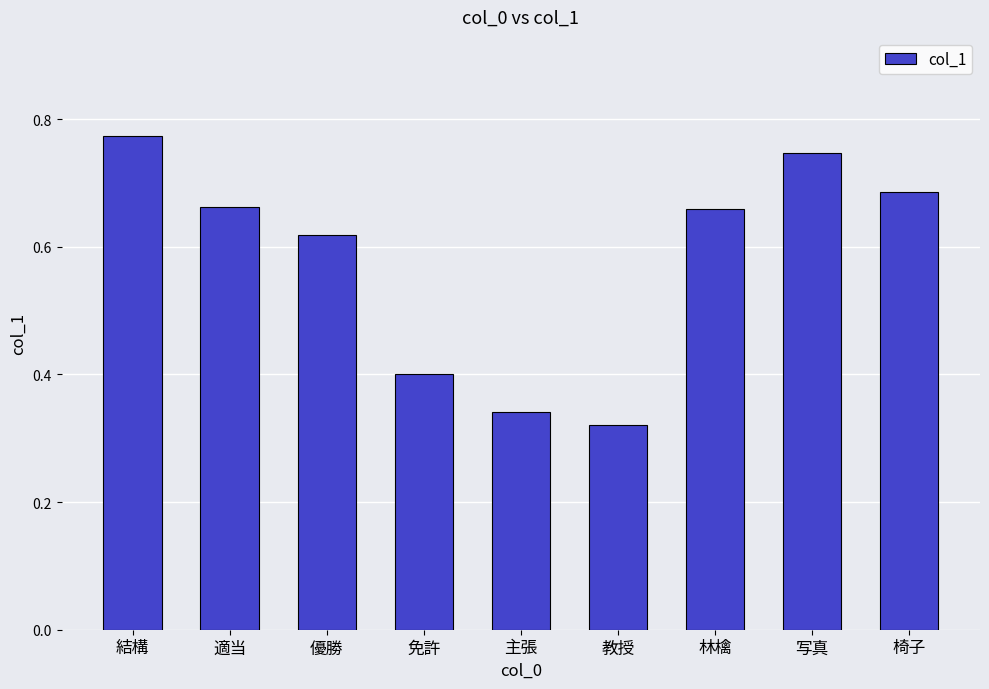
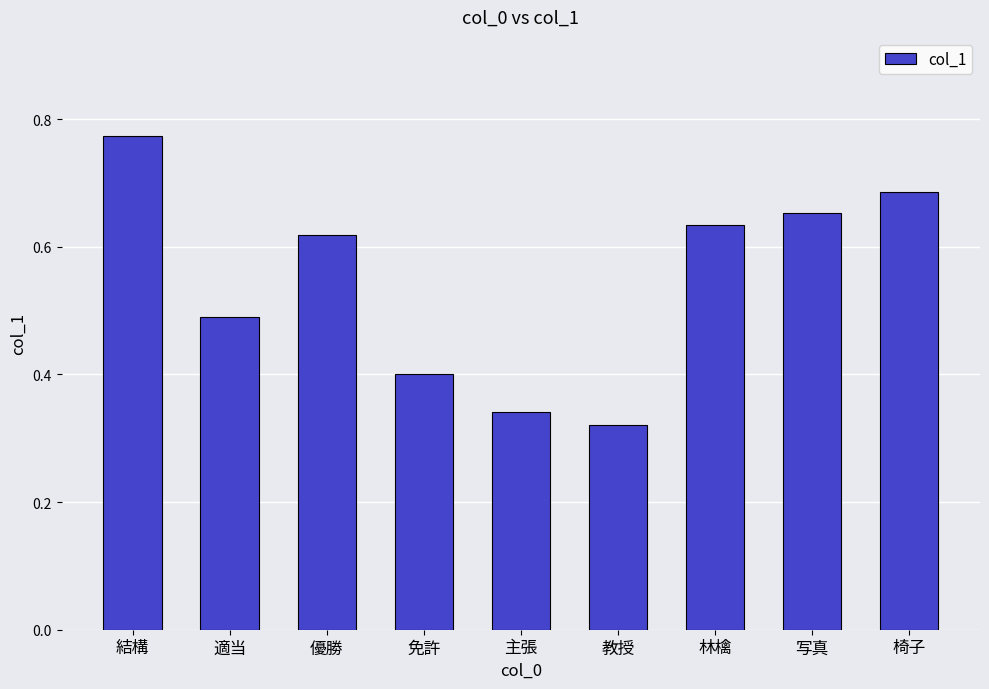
適当: 0.66 -> 0.49
林檎: 0.66 -> 0.63
写真: 0.75 -> 0.65
